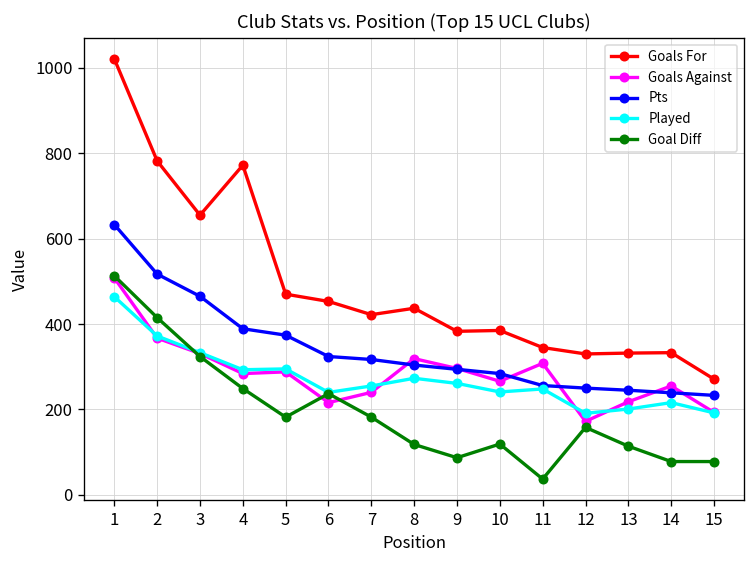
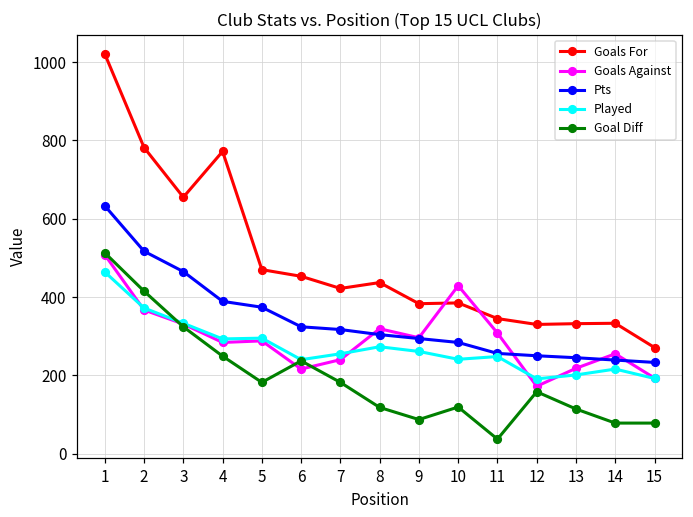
Goals Against, 10: 270 -> 430
